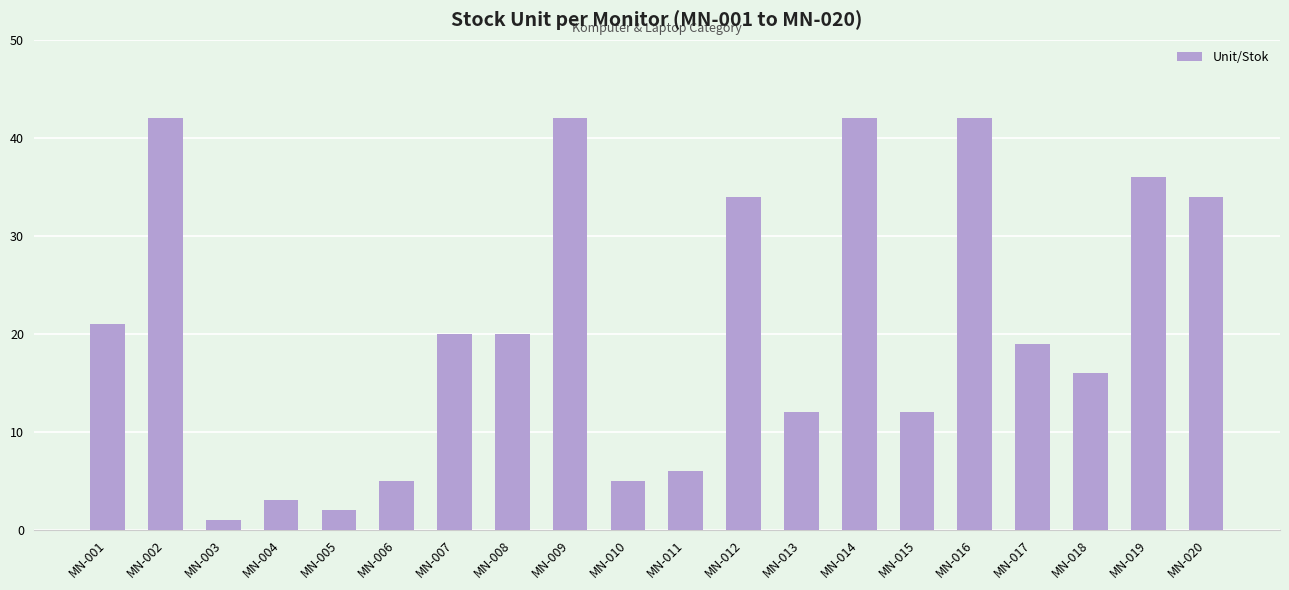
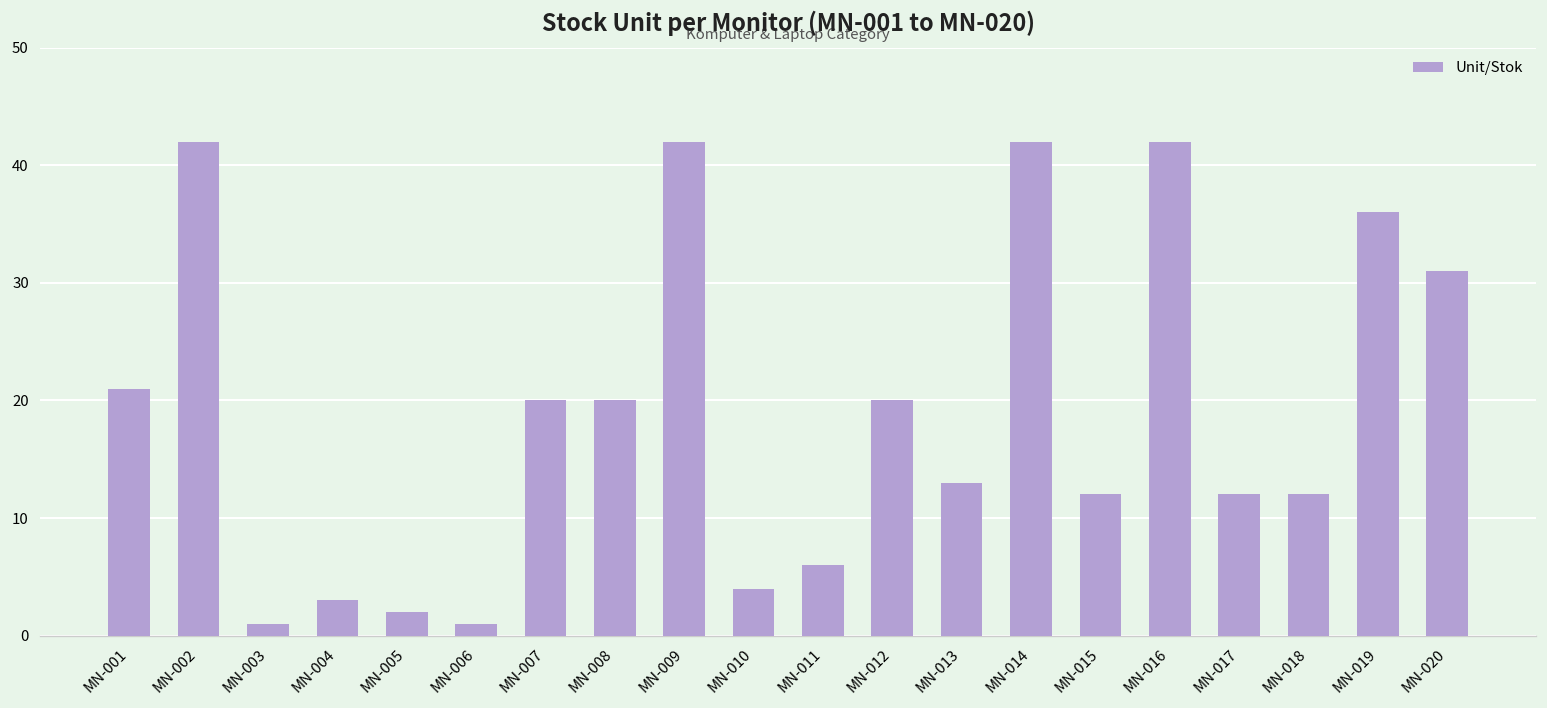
MN-006: 5 -> 1
MN-010: 5 -> 4
MN-012: 34 -> 20
MN-013: 12 -> 13
MN-017: 19 -> 12
MN-018: 16 -> 12
MN-020: 34 -> 31
